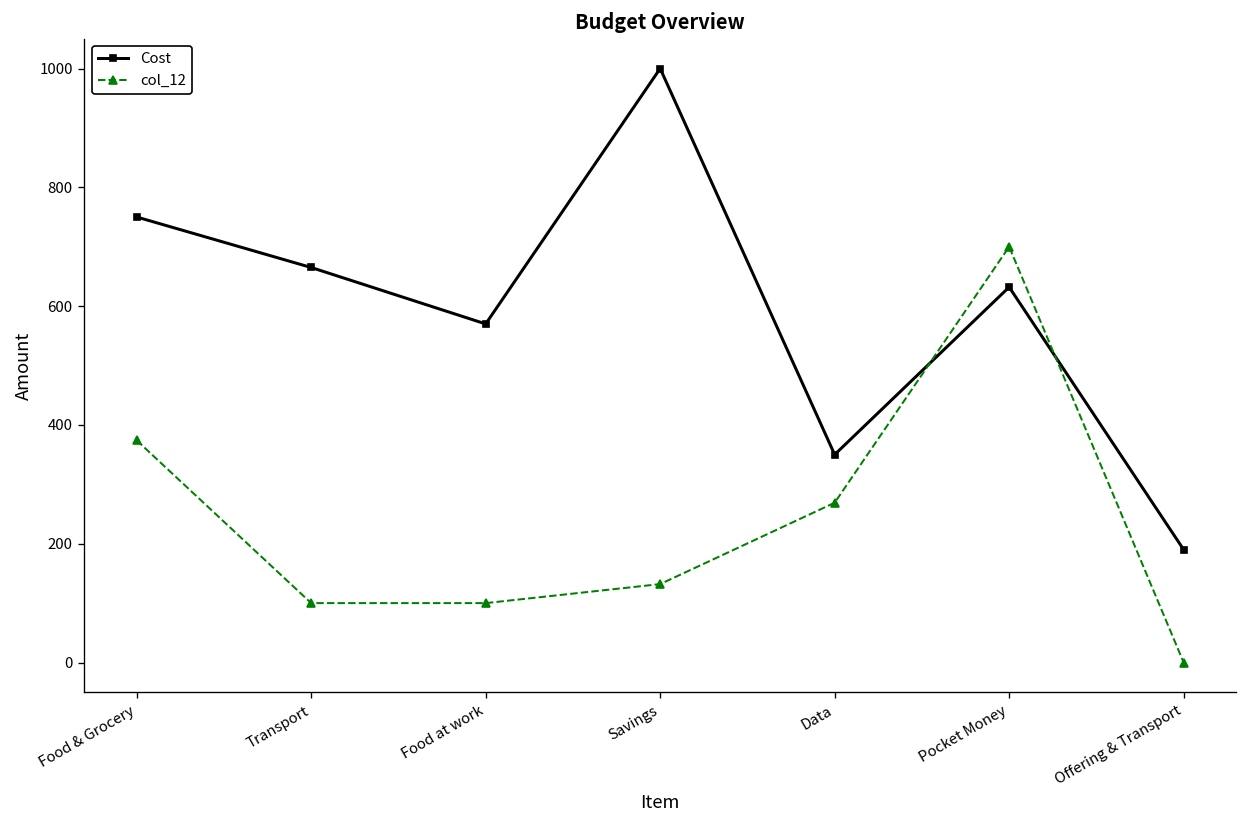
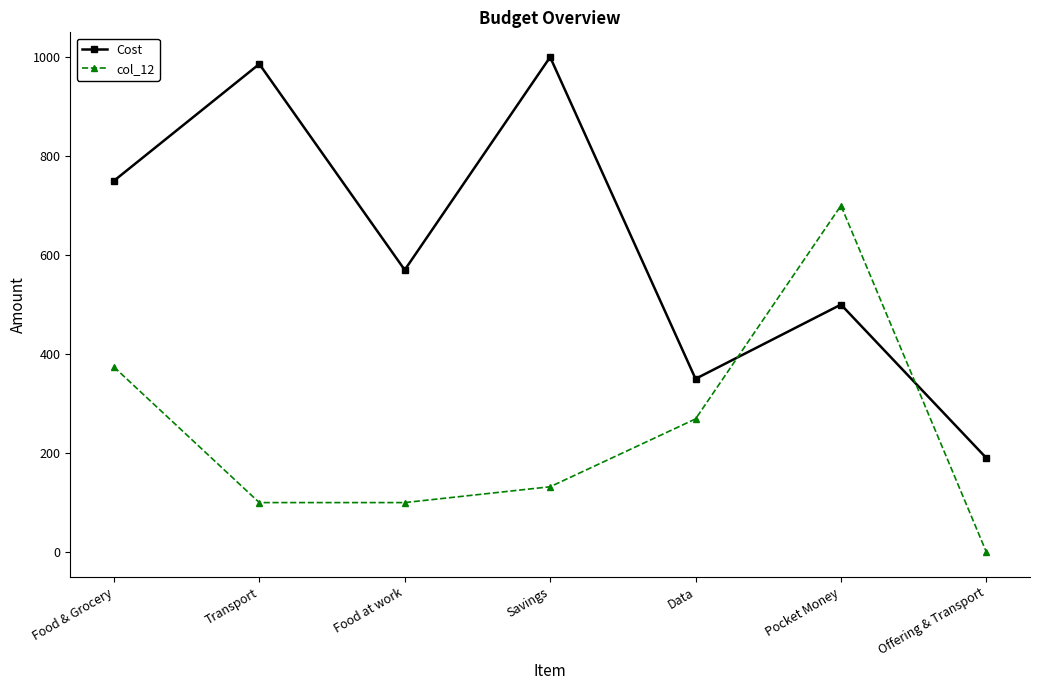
Cost, Transport: 670 -> 990
Cost, Pocket Money: 630 -> 500
